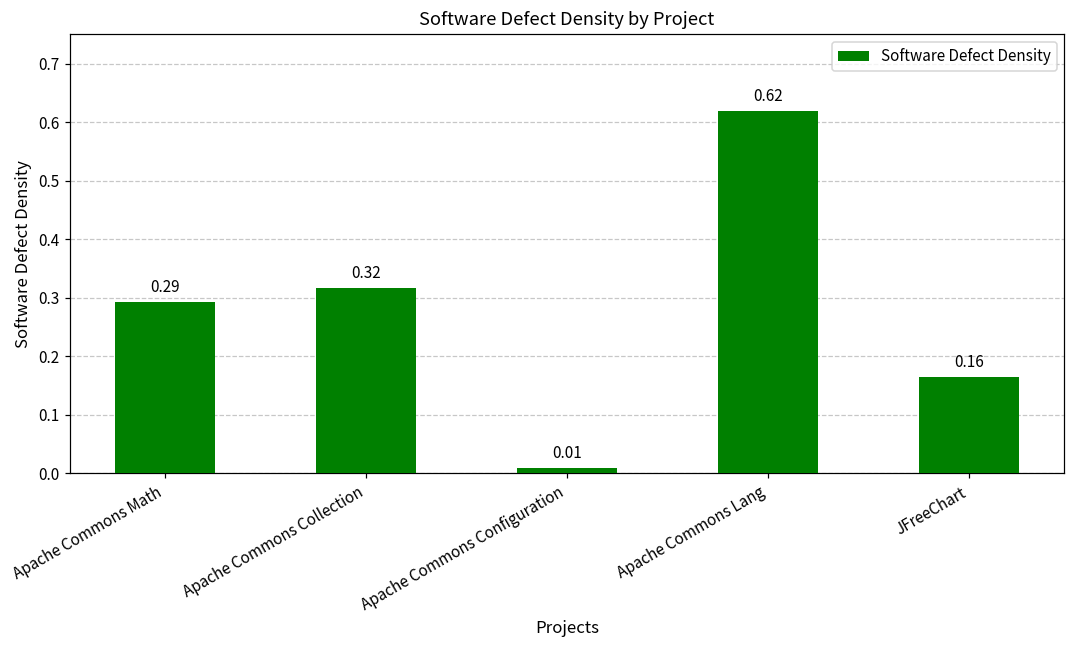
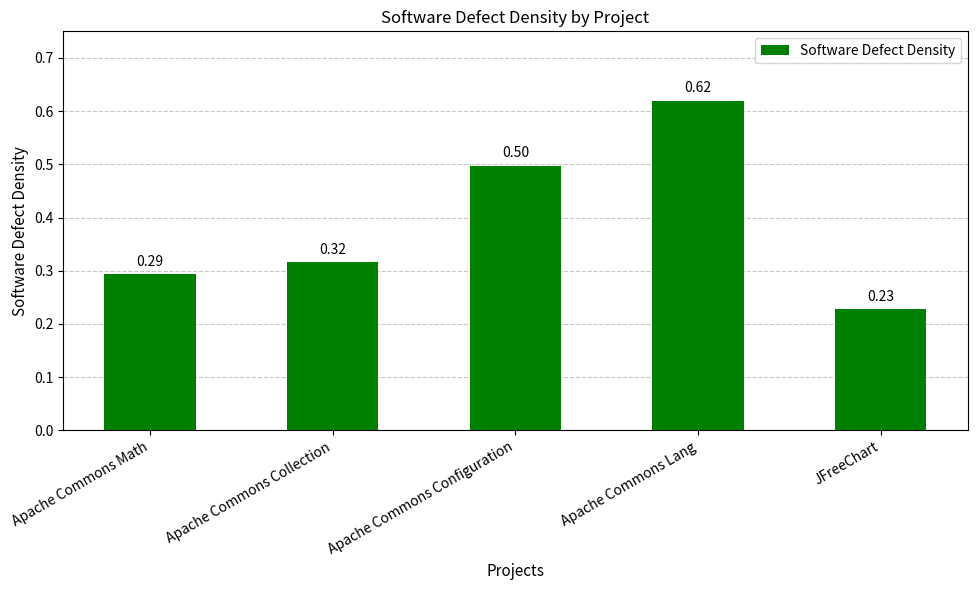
Apache Commons Configuration: 0.01 -> 0.50
JFreeChart: 0.16 -> 0.23
